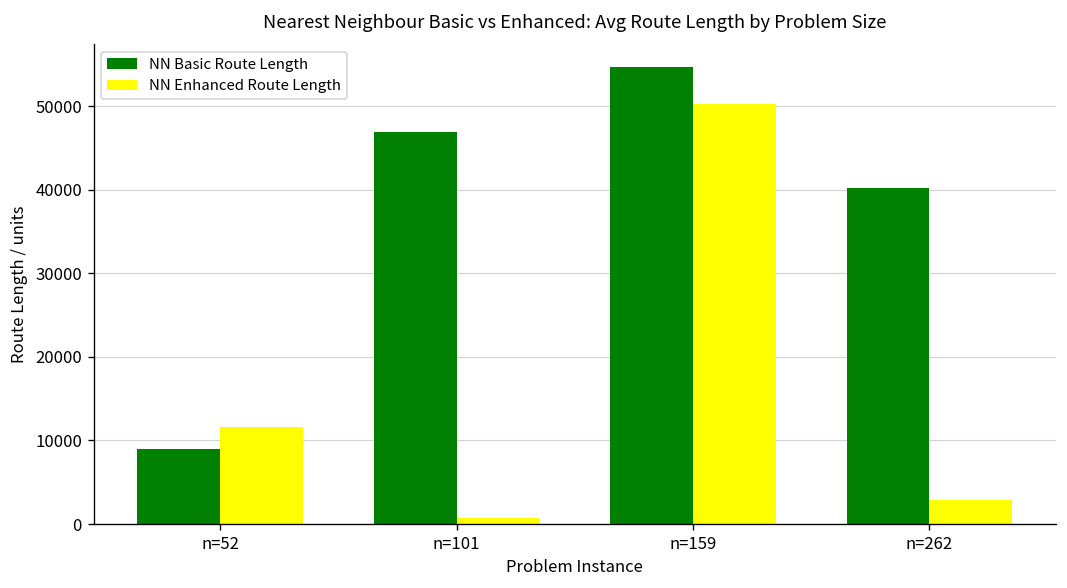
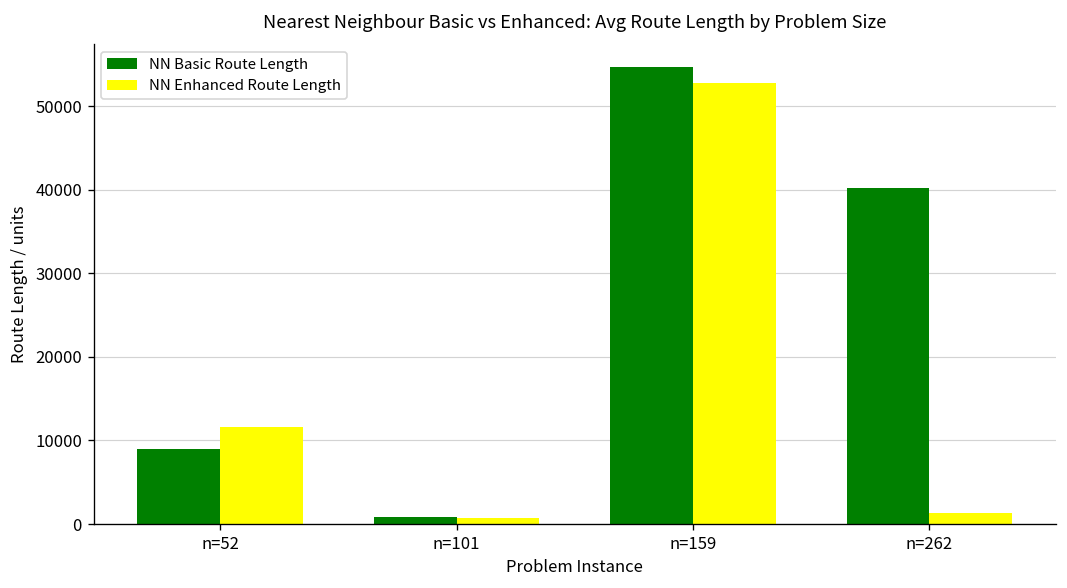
NN Basic Route Length, n=101: 47000 -> 1000
NN Enhanced Route Length, n=159: 50000 -> 53000
NN Enhanced Route Length, n=262: 3000 -> 1000
